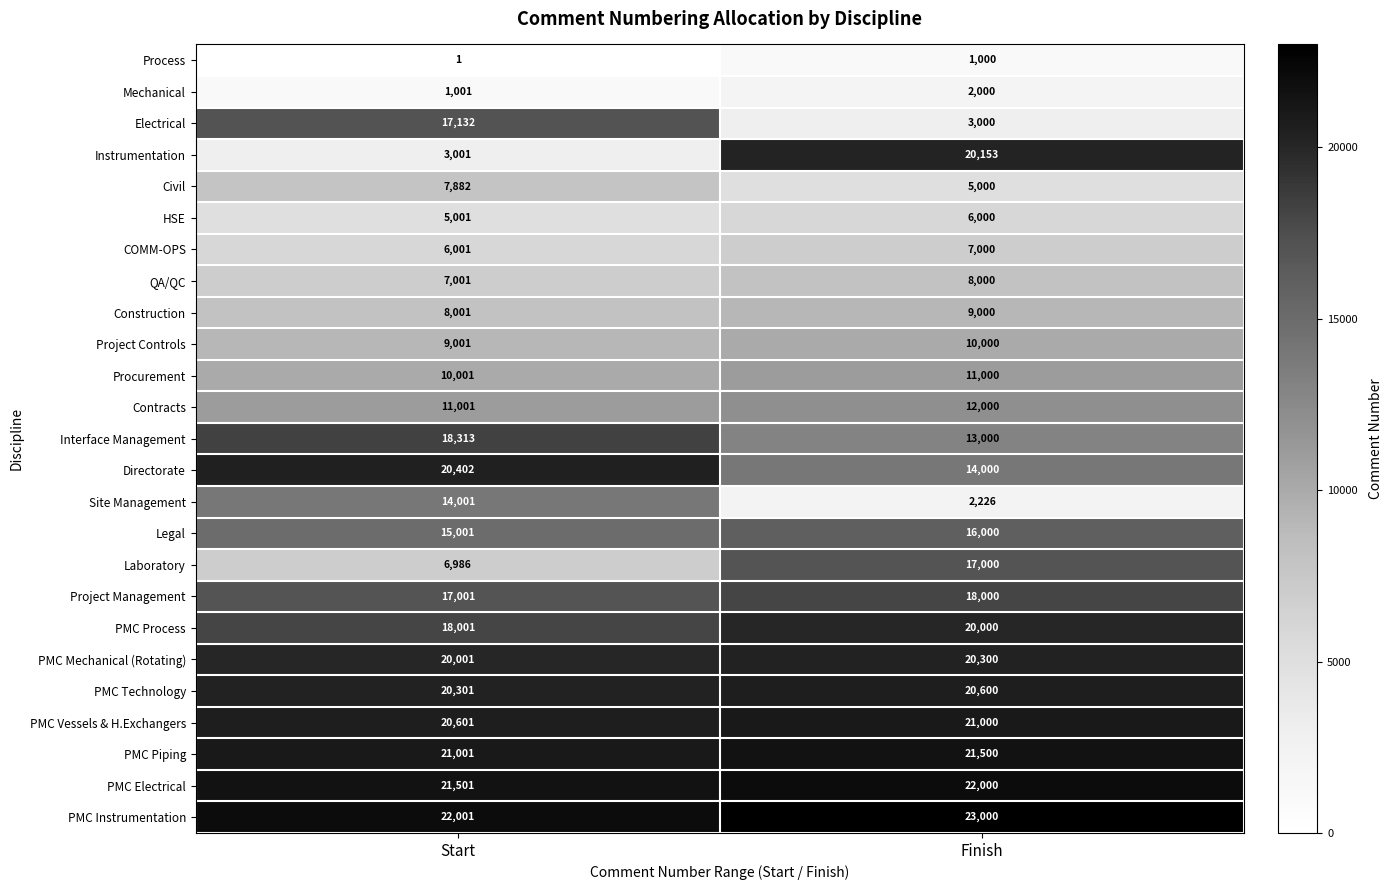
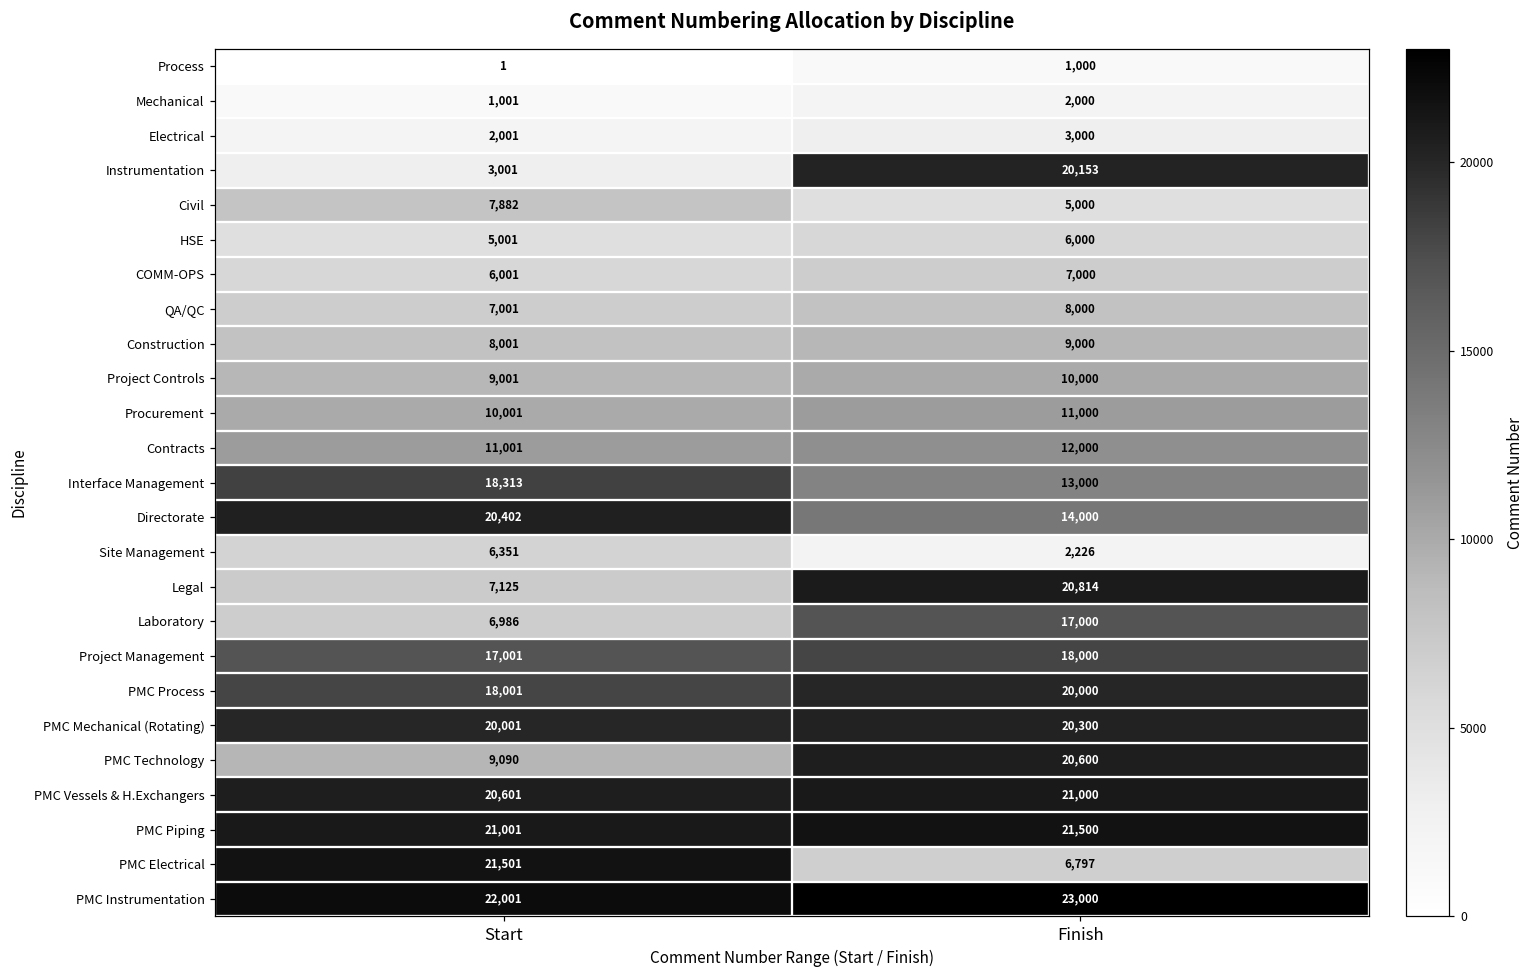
Electrical, Start: 17,132 -> 2,001
Site Management, Start: 14,001 -> 6,351
Legal, Start: 15,001 -> 7,125
Legal, Finish: 16,000 -> 20,814
PMC Technology, Start: 20,301 -> 9,090
PMC Electrical, Finish: 22,000 -> 6,797
